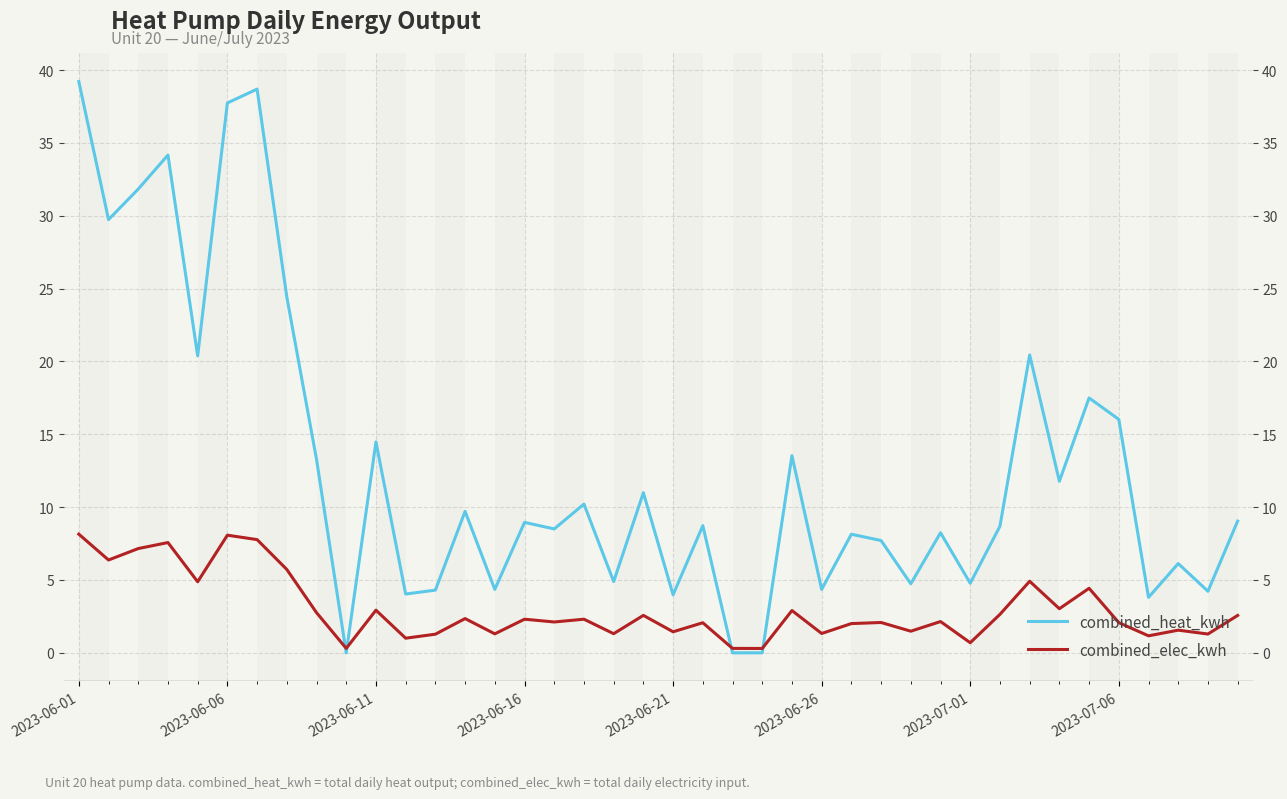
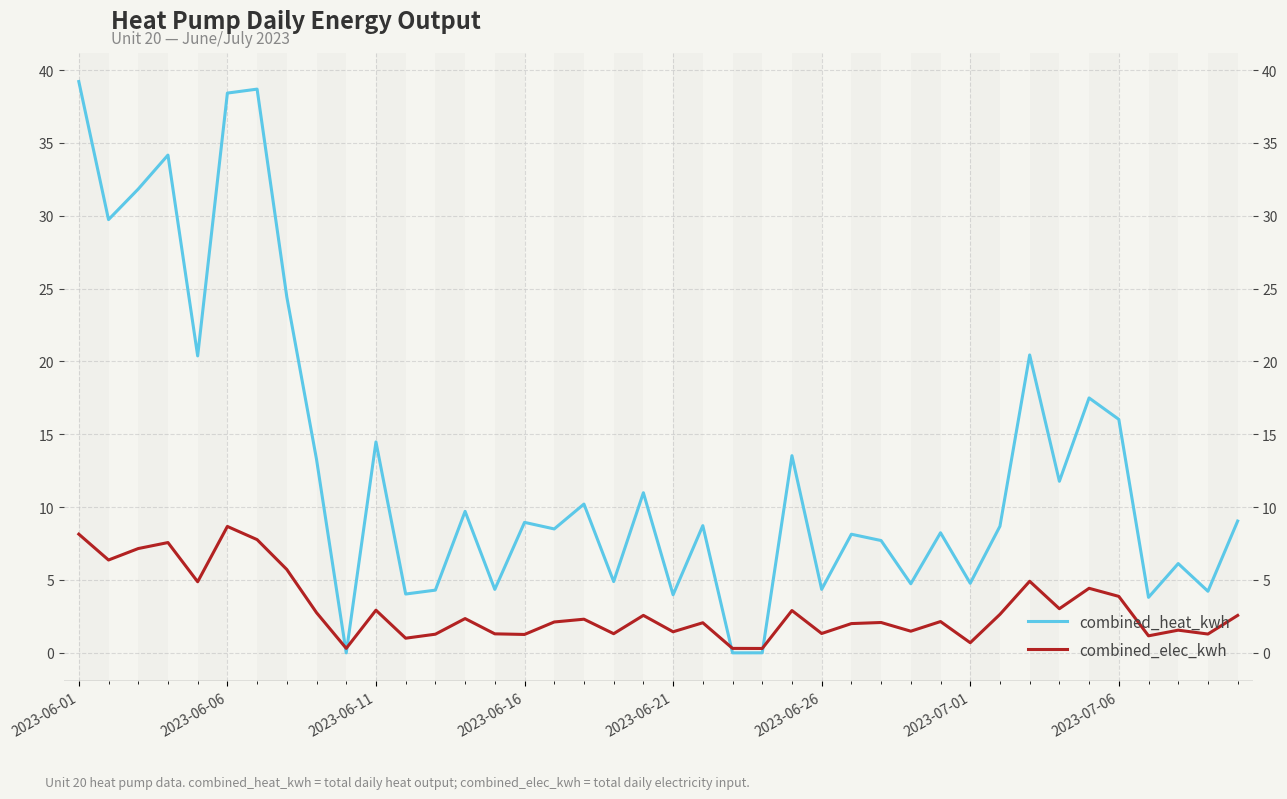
combined_heat_kwh, 2023-06-06: 37.7 -> 38.4
combined_elec_kwh, 2023-06-06: 8.1 -> 8.7
combined_elec_kwh, 2023-06-16: 2.3 -> 1.3
combined_elec_kwh, 2023-07-06: 2.1 -> 3.9
